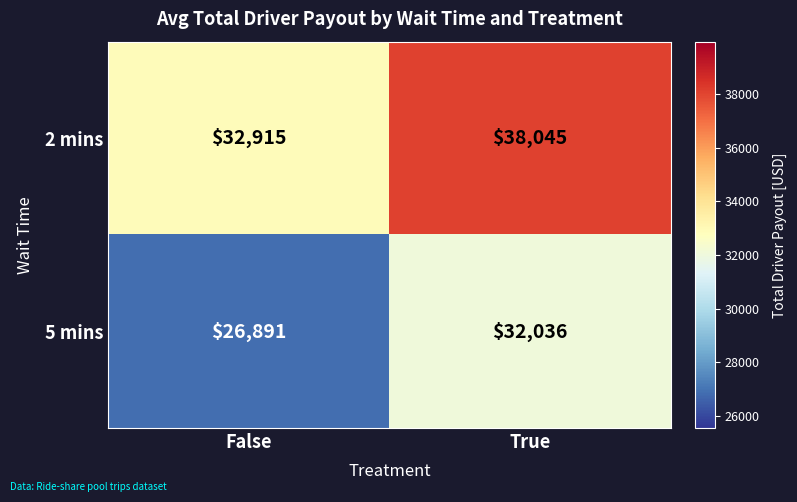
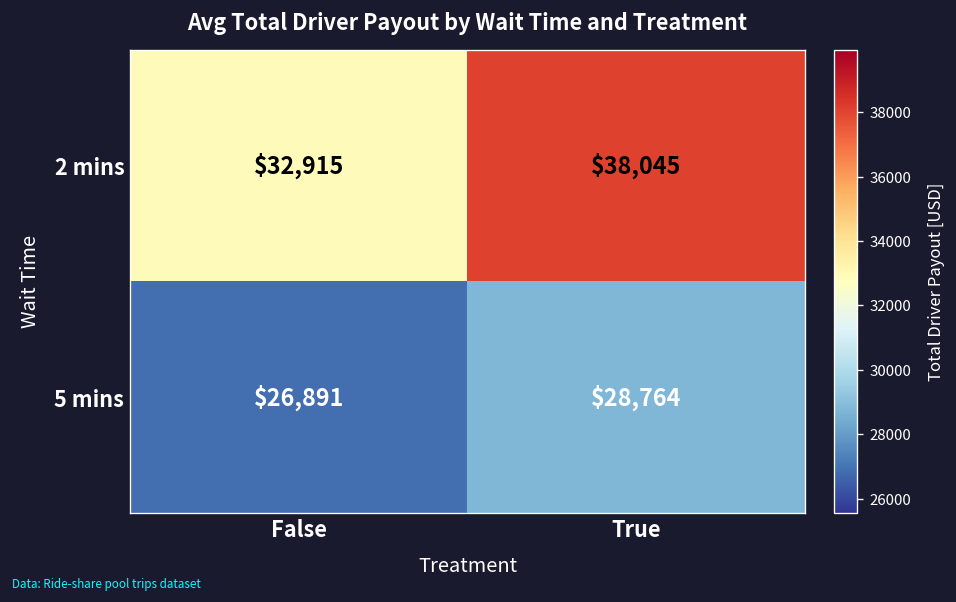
5 mins, True: $32,036 -> $28,764
